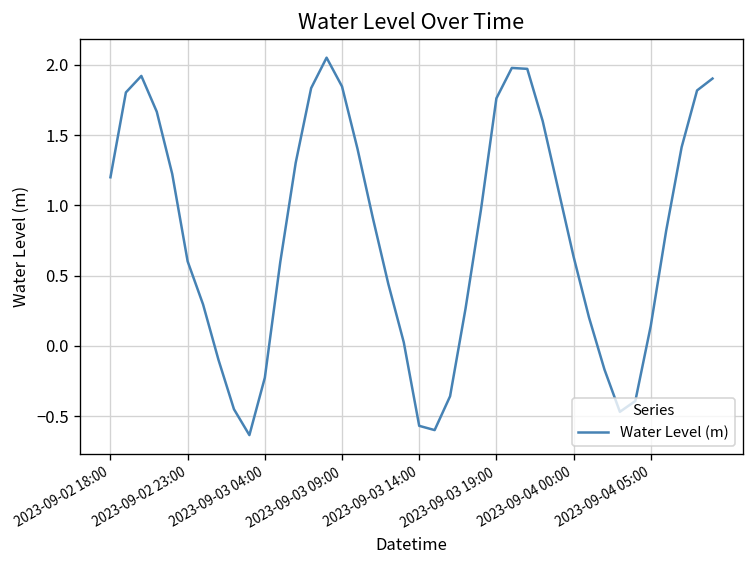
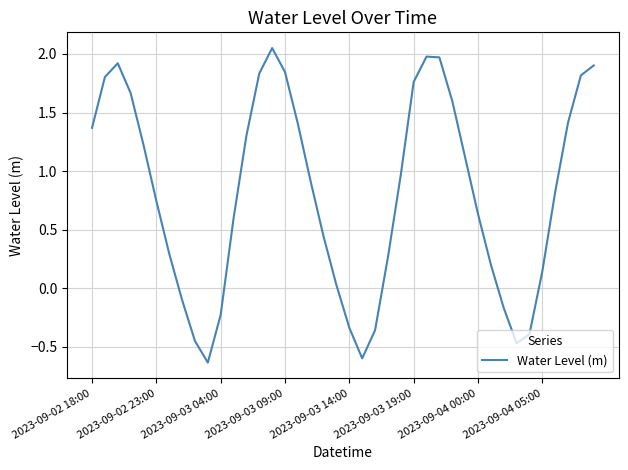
2023-09-02 18:00: 1.20 -> 1.37
2023-09-02 23:00: 0.60 -> 0.74
2023-09-03 14:00: -0.57 -> -0.34
